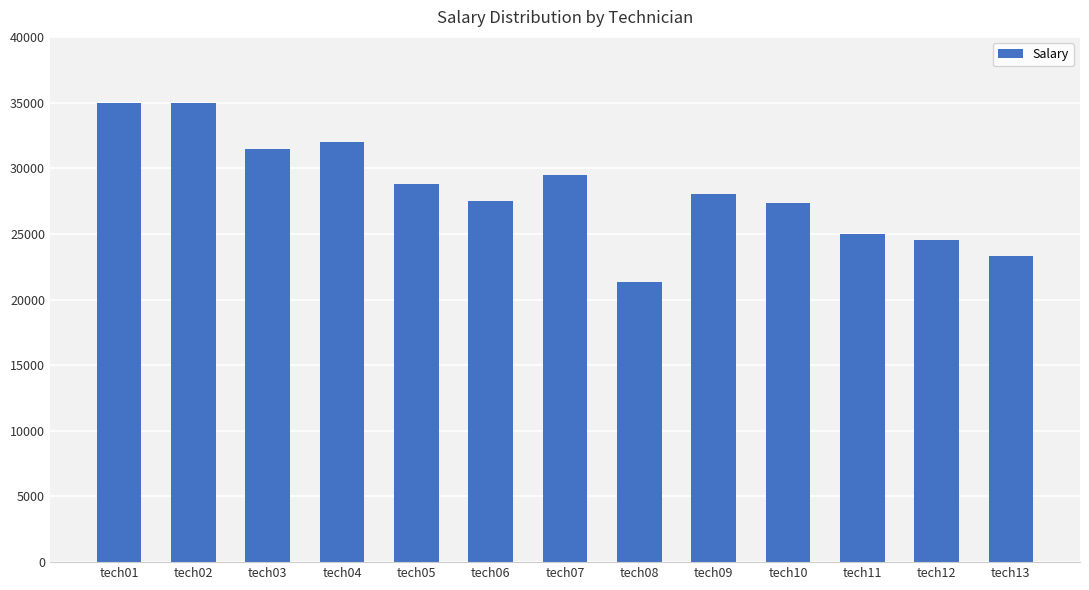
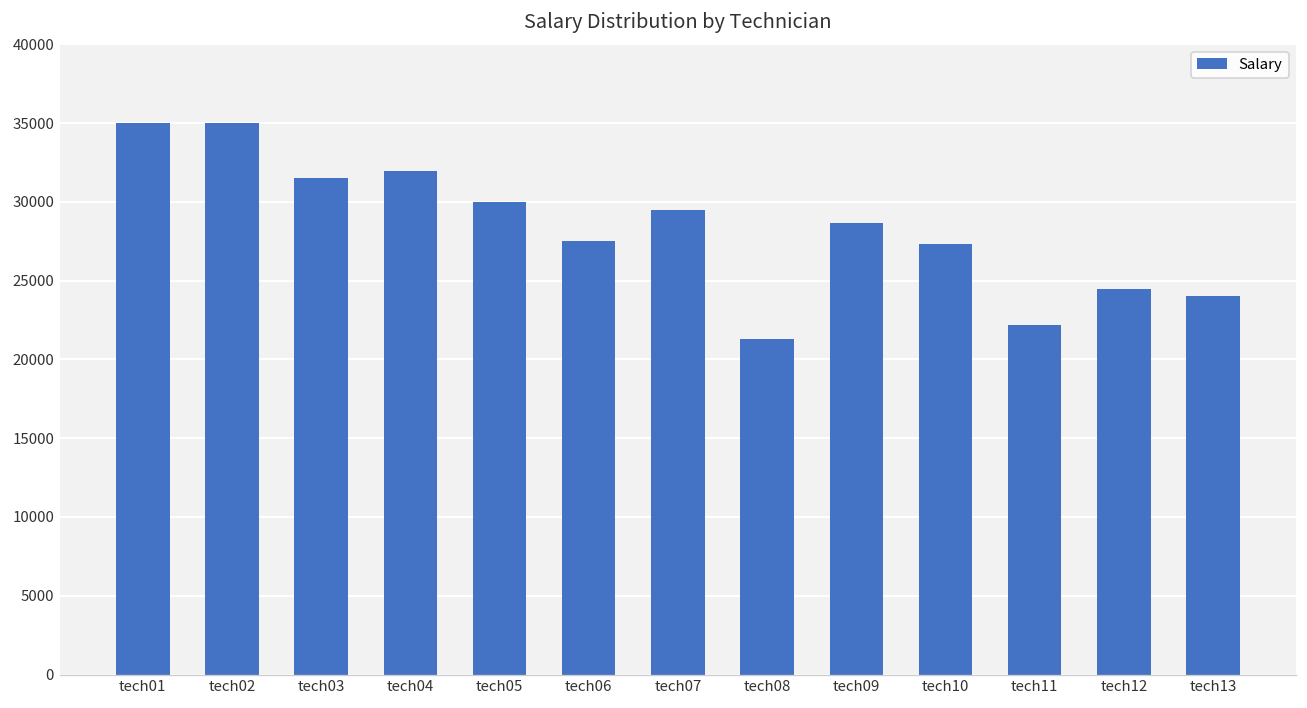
tech05: 28800 -> 30000
tech09: 28000 -> 28700
tech11: 25000 -> 22200
tech13: 23300 -> 24000
